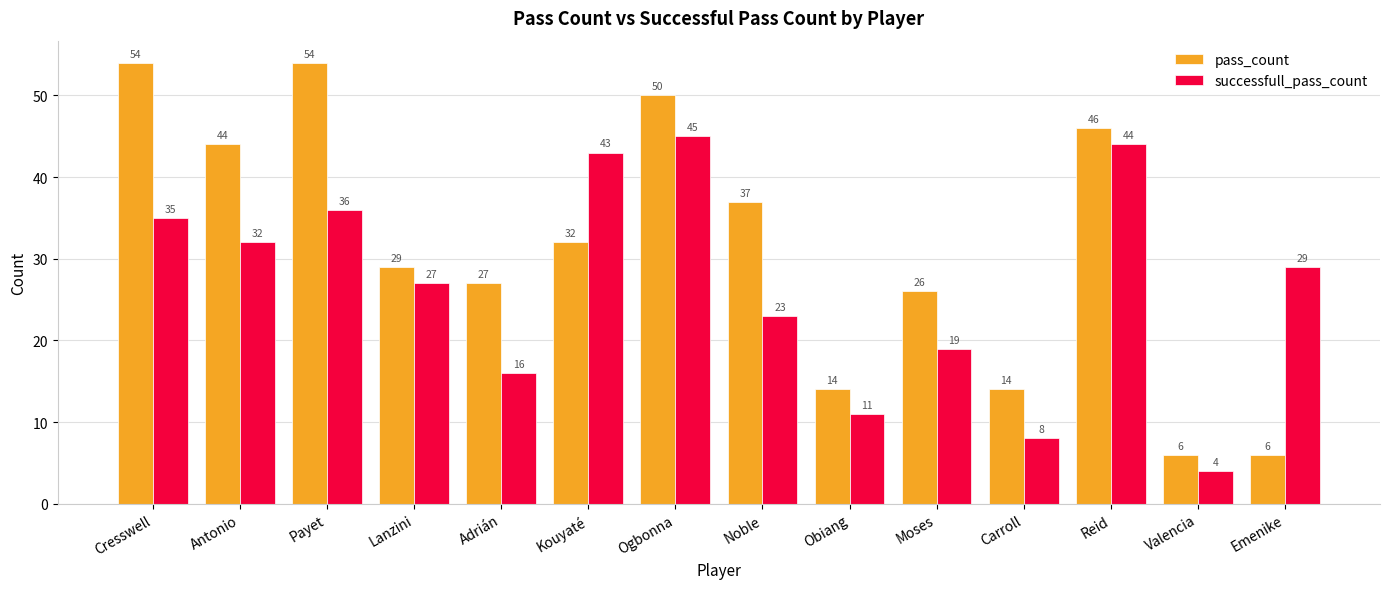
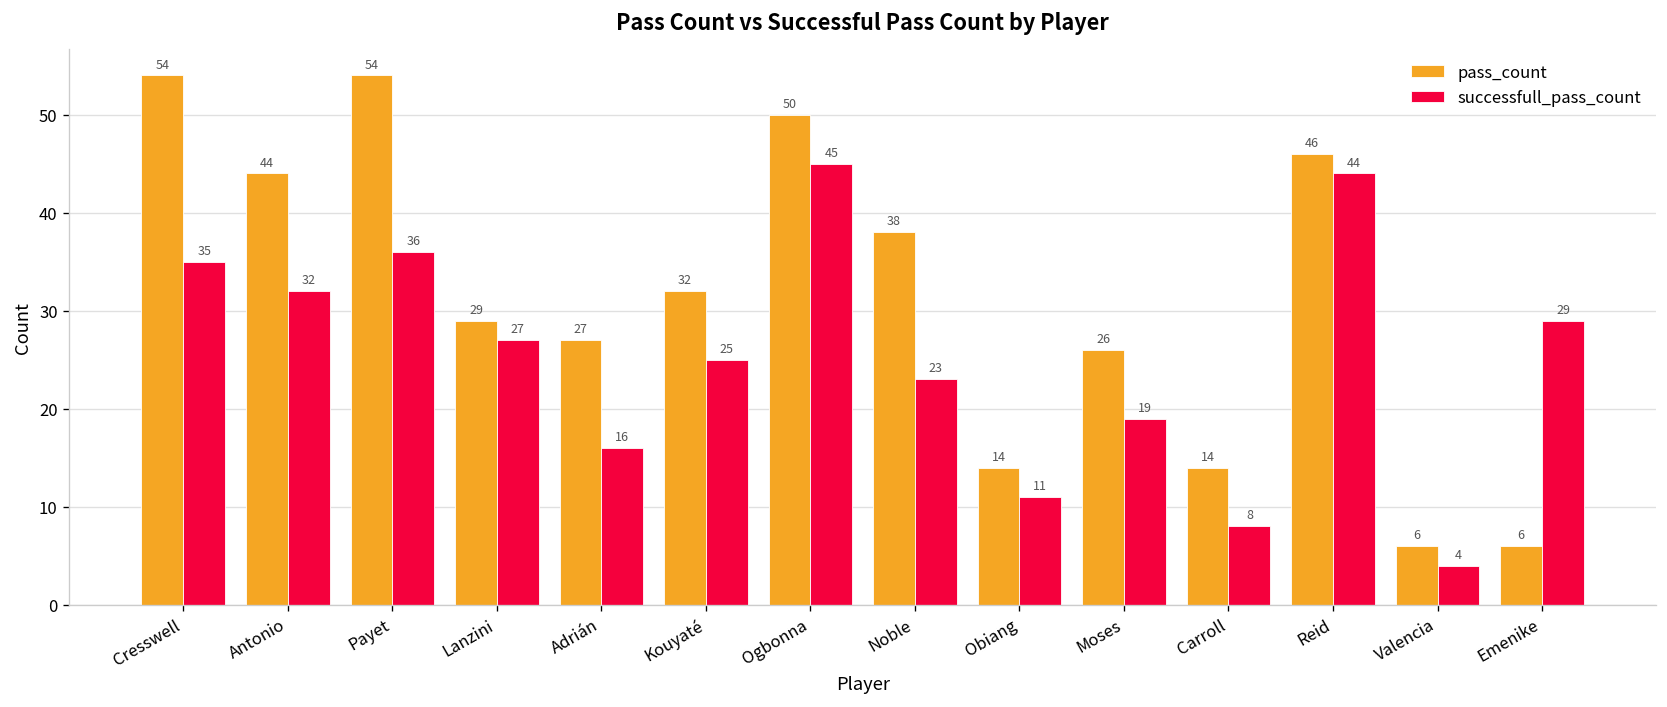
successfull_pass_count, Kouyaté: 43 -> 25
pass_count, Noble: 37 -> 38
